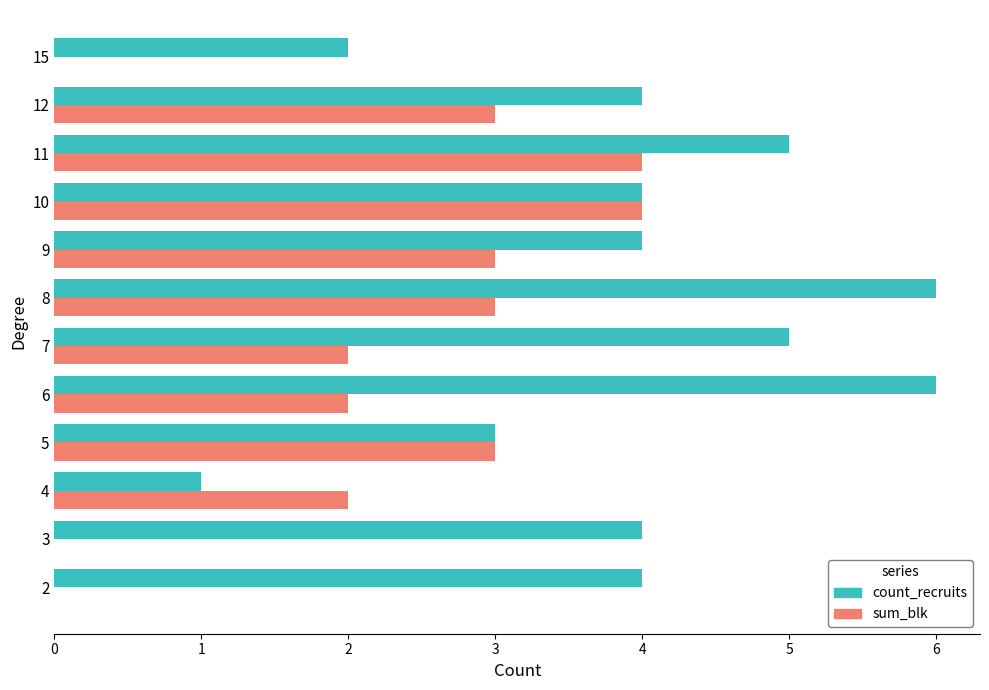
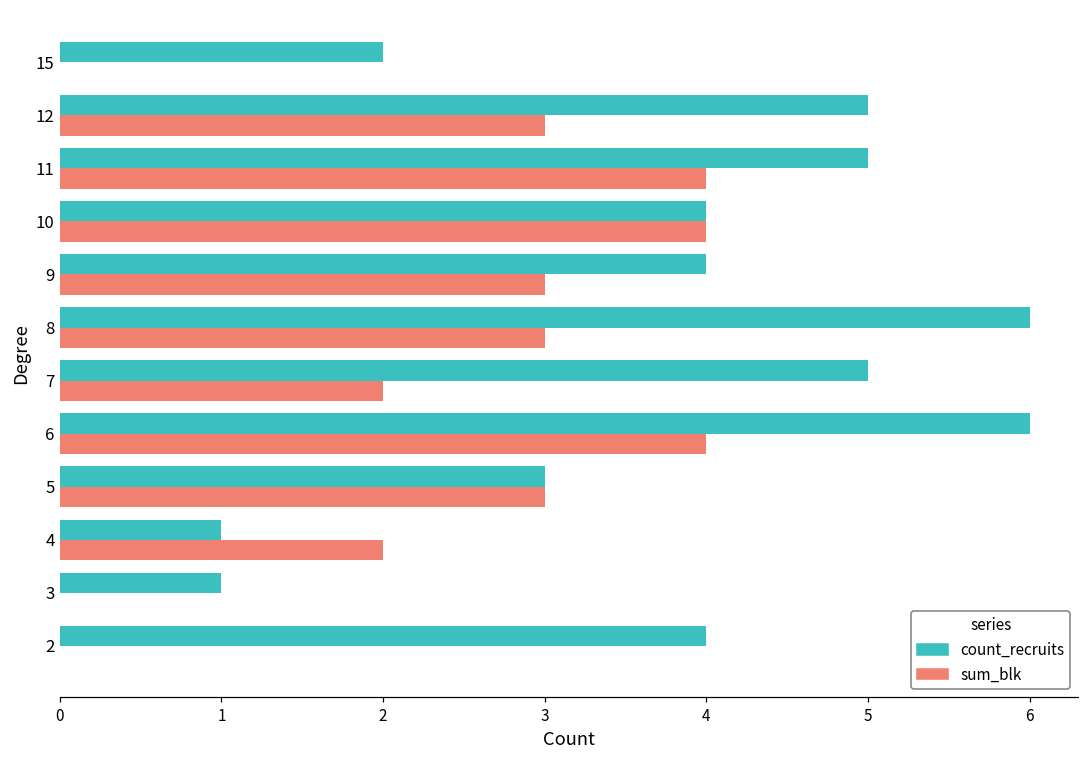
count_recruits, 12: 4 -> 5
sum_blk, 6: 2 -> 4
count_recruits, 3: 4 -> 1
